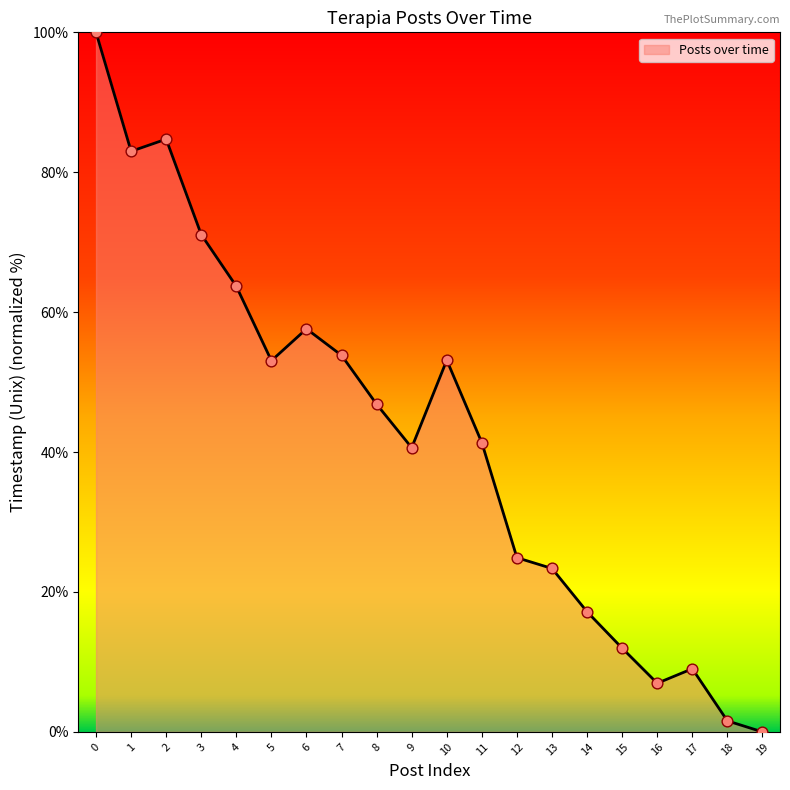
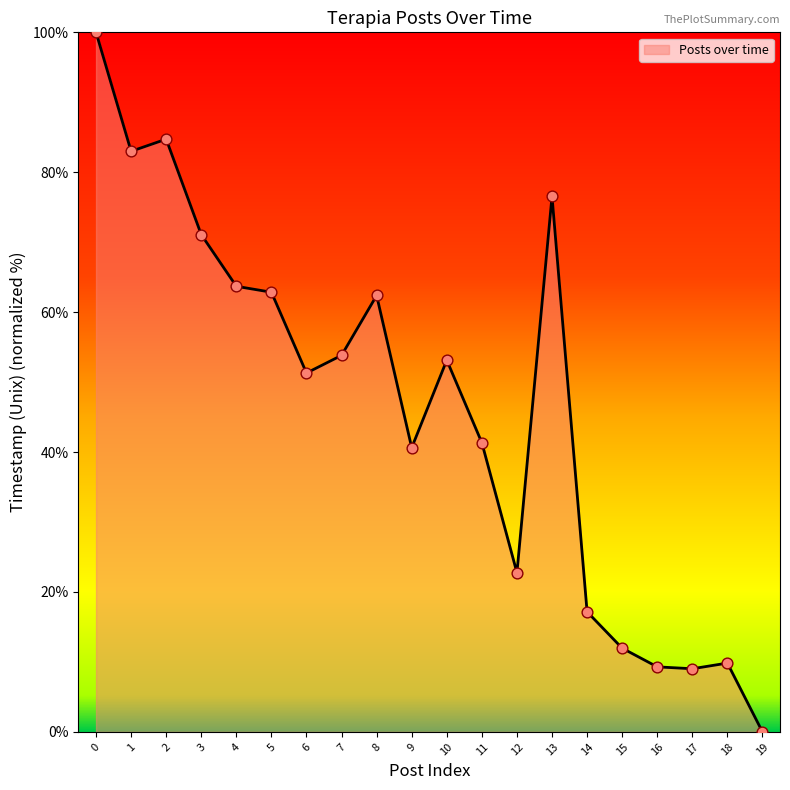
5: 53% -> 63%
6: 58% -> 51%
8: 47% -> 62%
12: 25% -> 23%
13: 23% -> 77%
16: 7% -> 9%
18: 2% -> 10%
